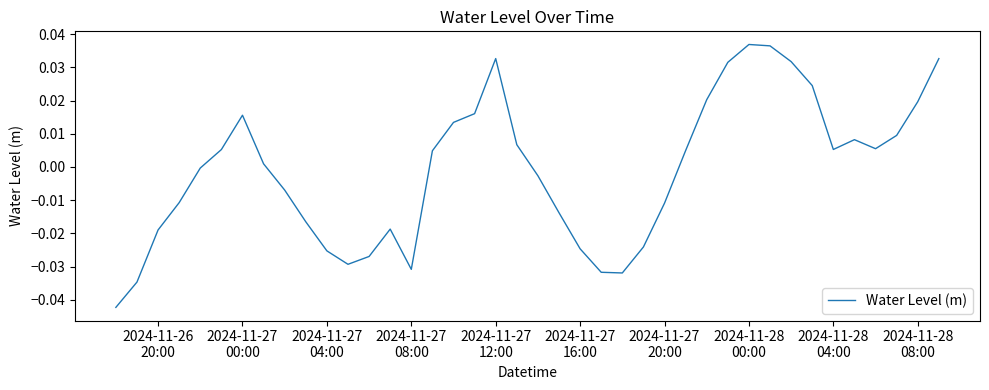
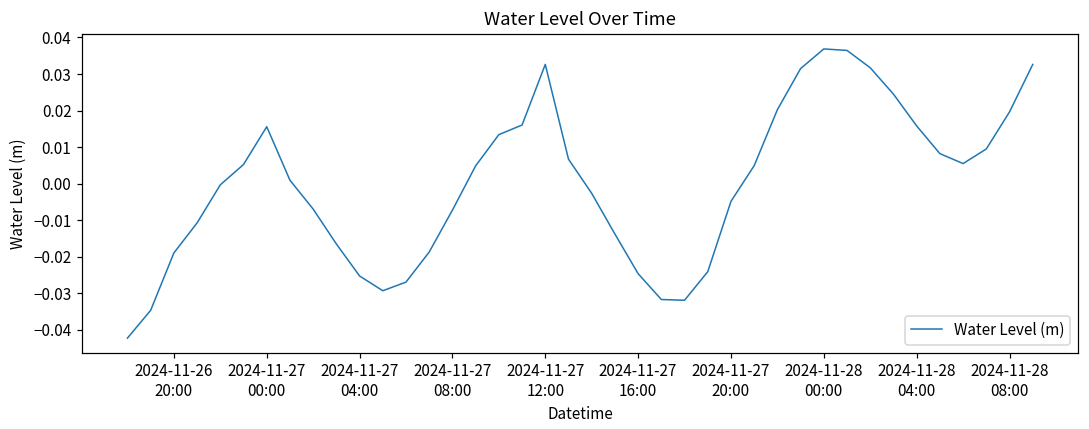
2024-11-27 08:00: -0.031 -> -0.007
2024-11-27 20:00: -0.011 -> -0.005
2024-11-28 04:00: 0.005 -> 0.016
